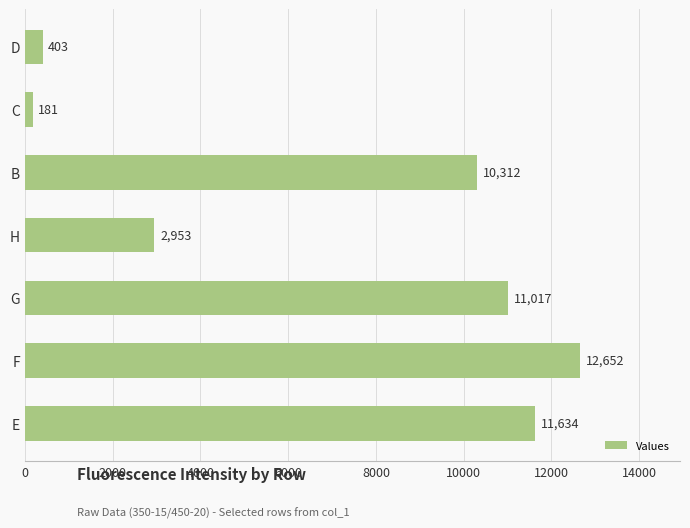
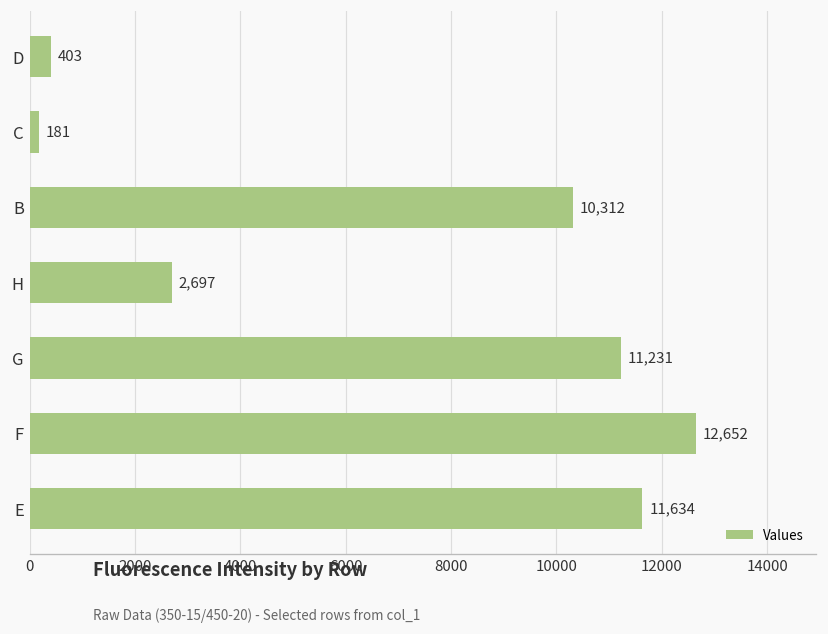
H: 2,953 -> 2,697
G: 11,017 -> 11,231
